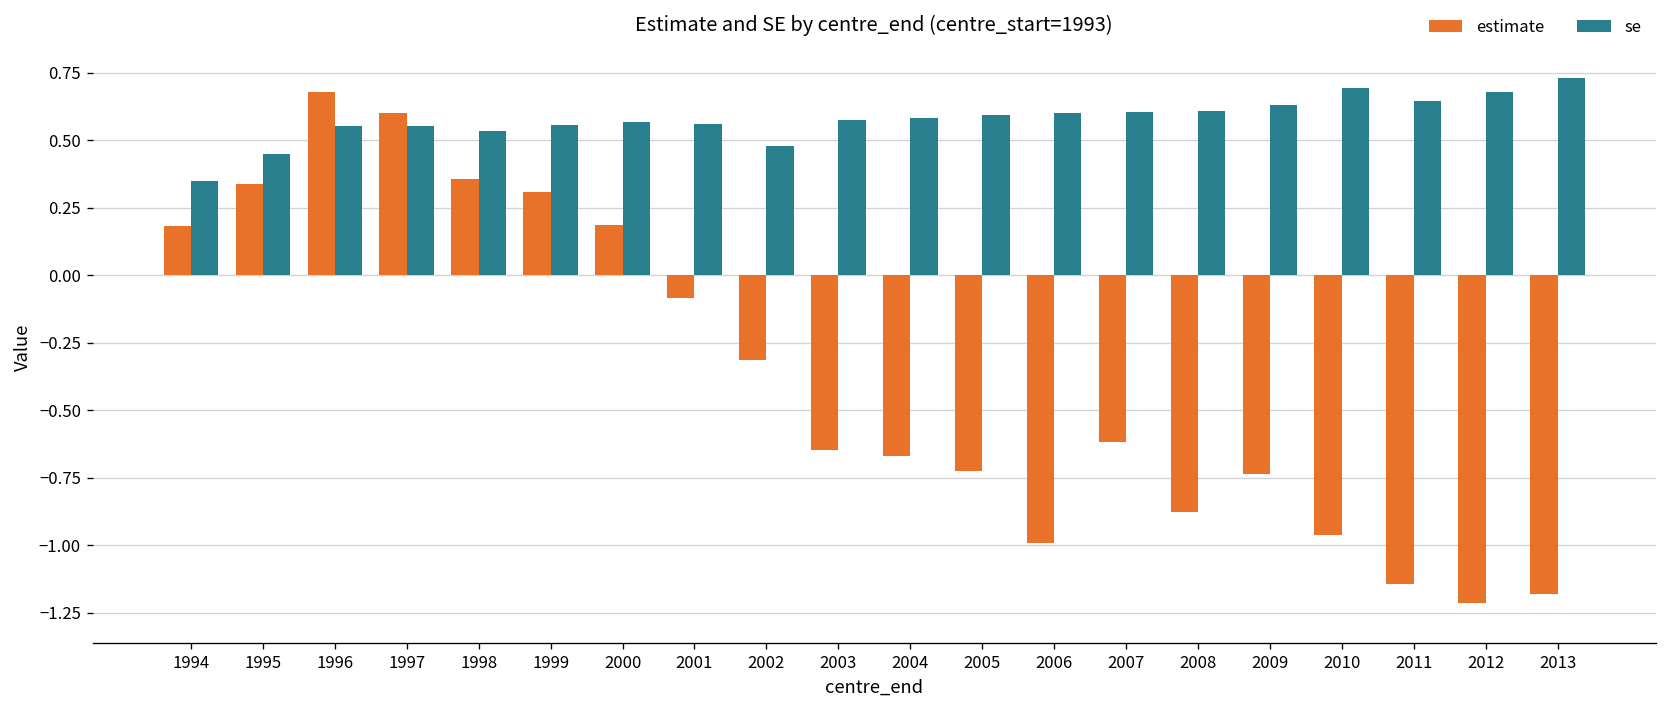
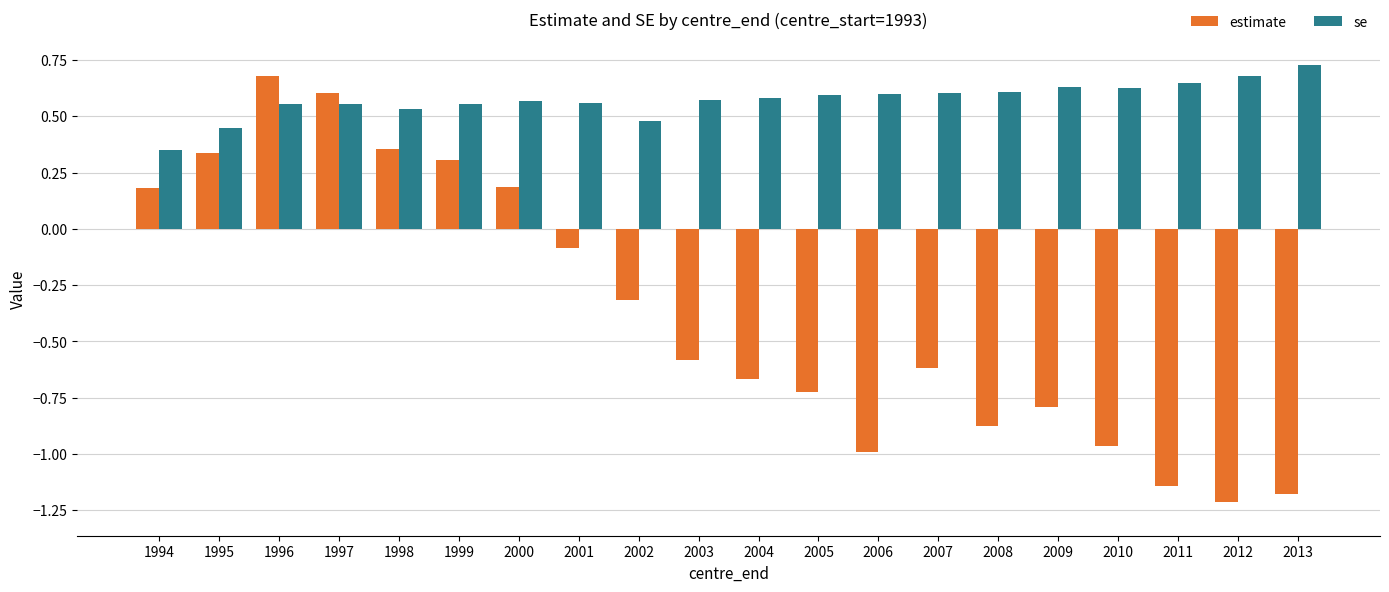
estimate, 2003: -0.65 -> -0.58
estimate, 2009: -0.74 -> -0.79
se, 2010: 0.69 -> 0.63
